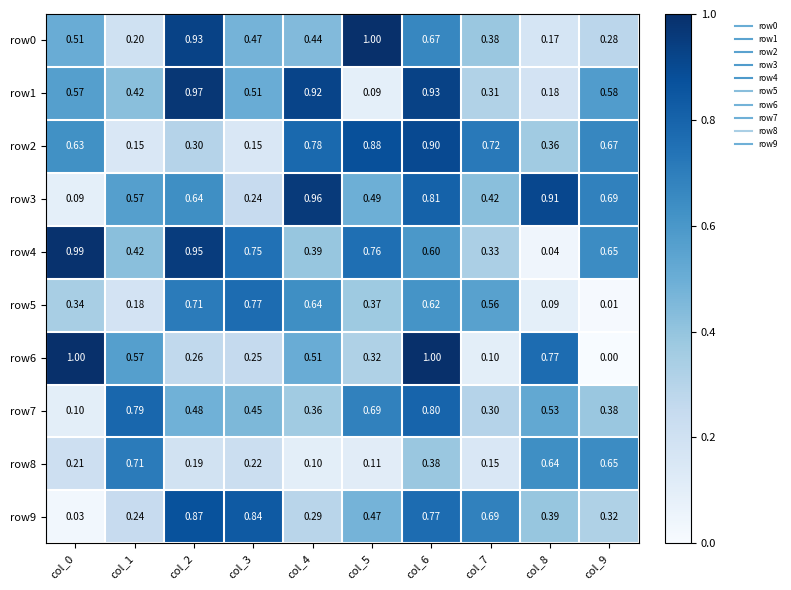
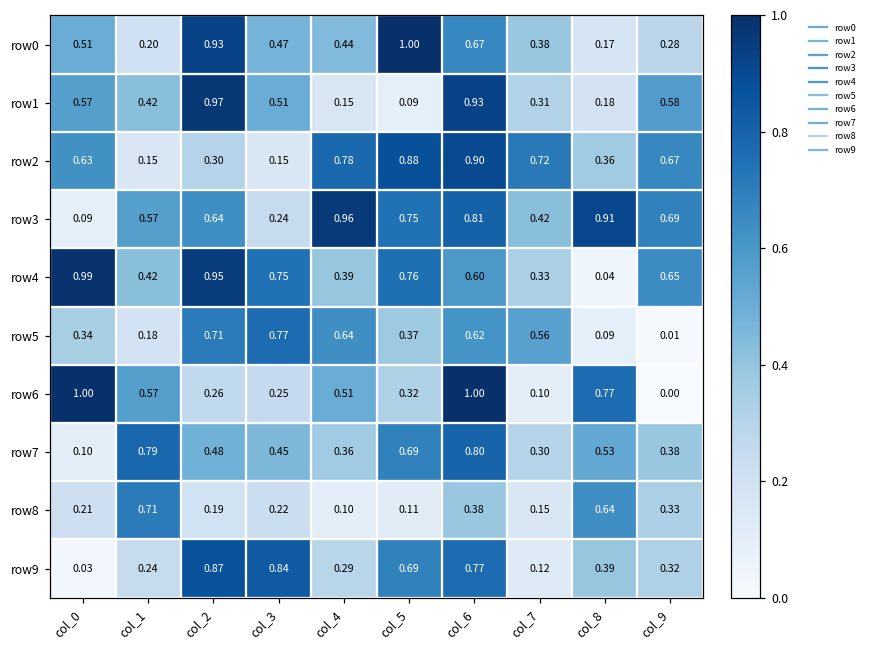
row1, col_4: 0.92 -> 0.15
row3, col_5: 0.49 -> 0.75
row8, col_9: 0.65 -> 0.33
row9, col_5: 0.47 -> 0.69
row9, col_7: 0.69 -> 0.12
